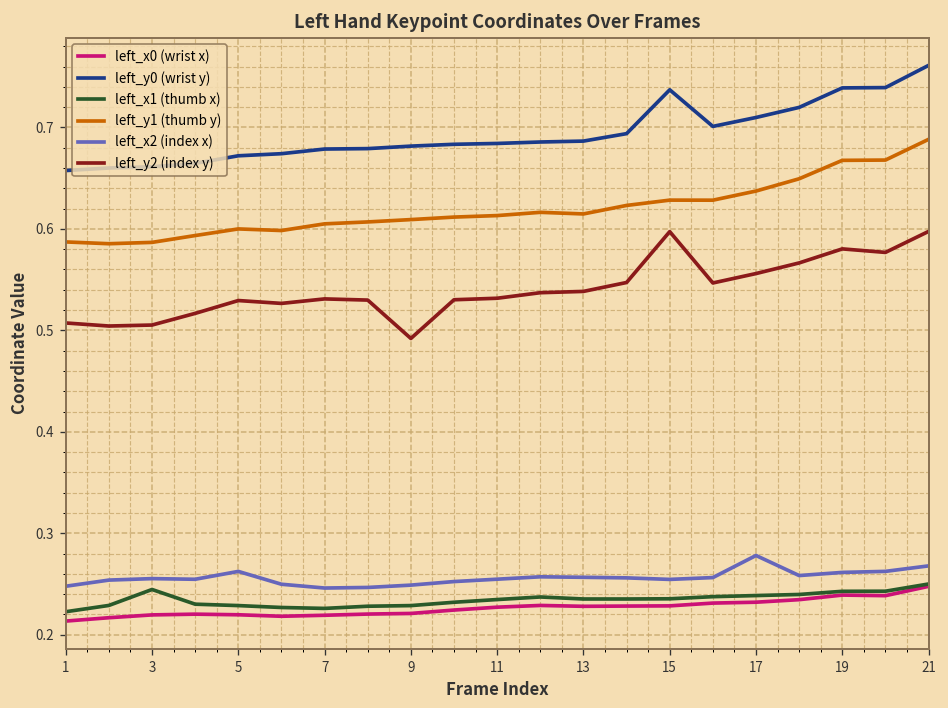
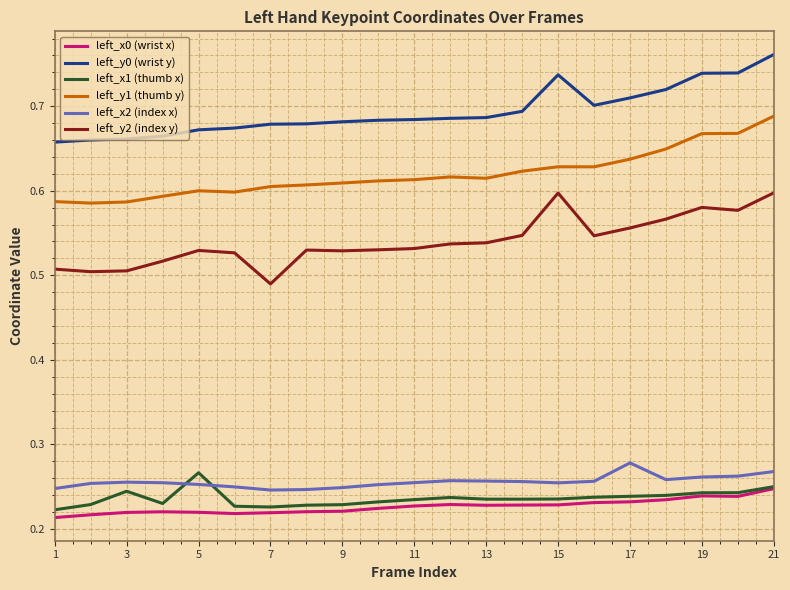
left_x1 (thumb x), 5: 0.23 -> 0.27
left_x2 (index x), 5: 0.26 -> 0.25
left_y2 (index y), 7: 0.53 -> 0.49
left_y2 (index y), 9: 0.49 -> 0.53
